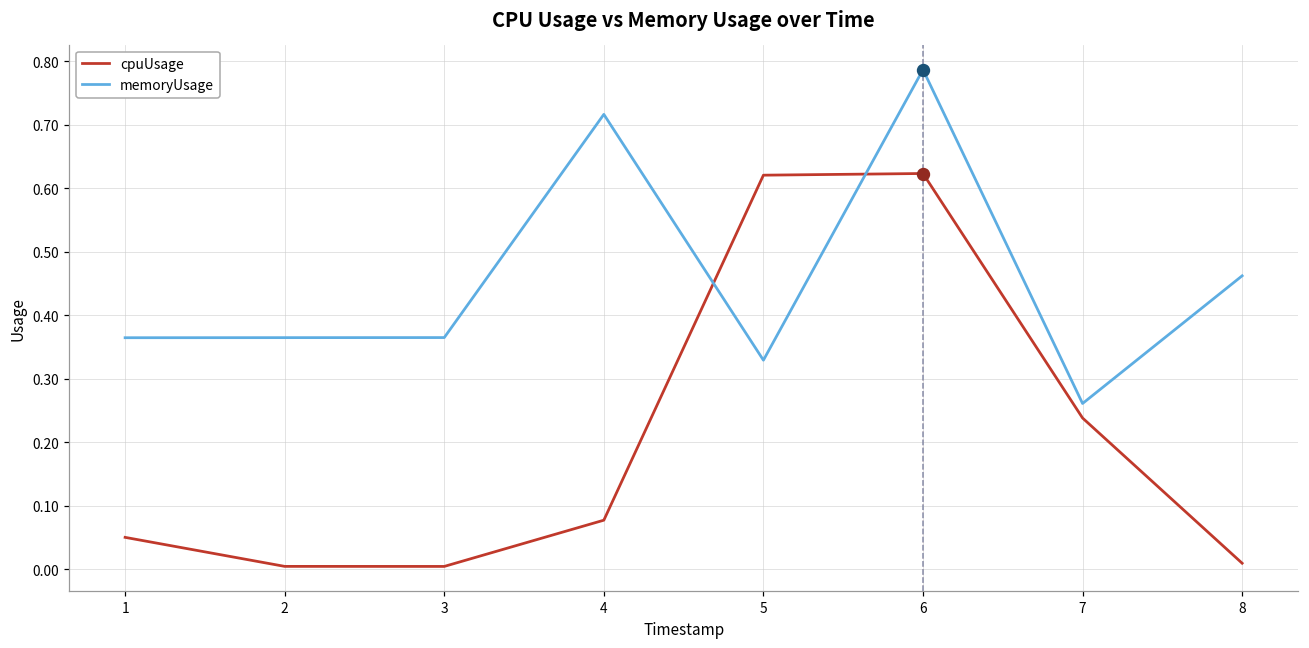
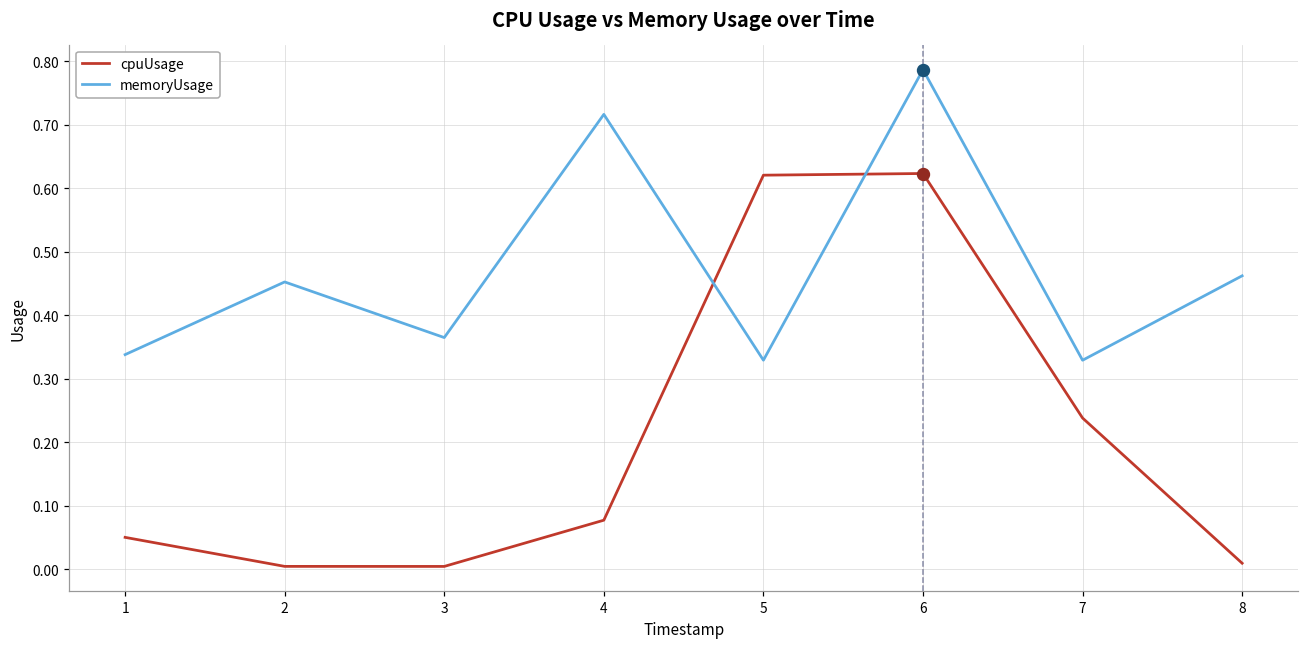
memoryUsage, 1: 0.36 -> 0.34
memoryUsage, 2: 0.36 -> 0.45
memoryUsage, 7: 0.26 -> 0.33
